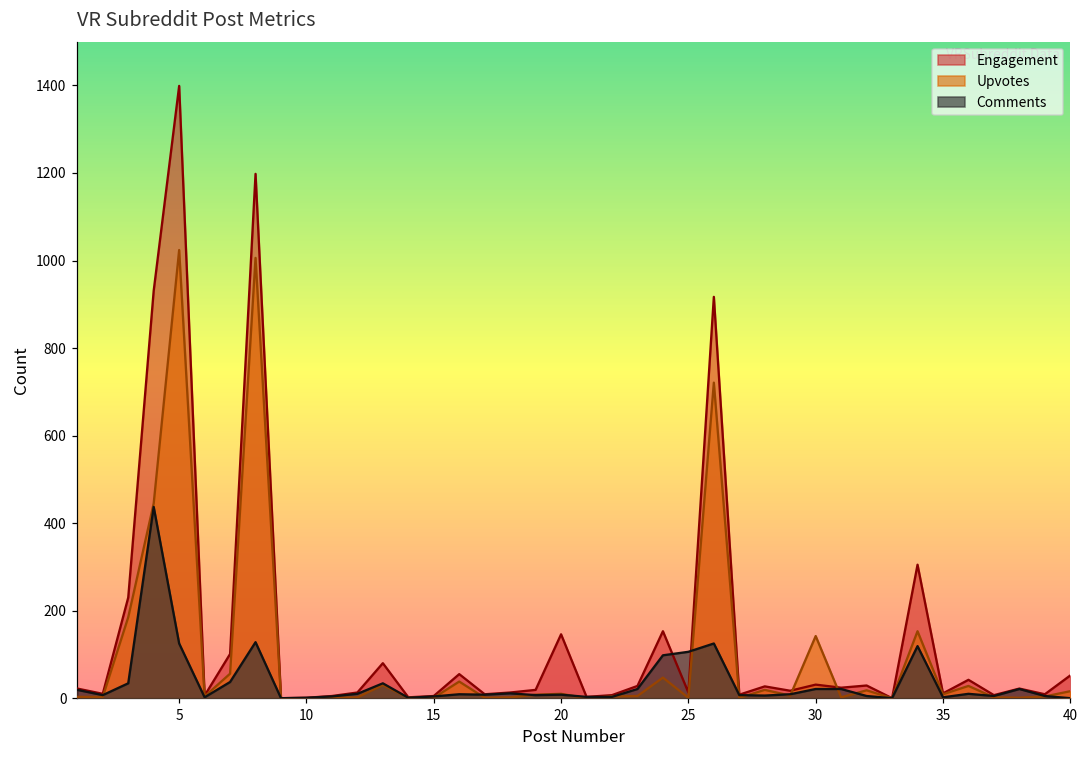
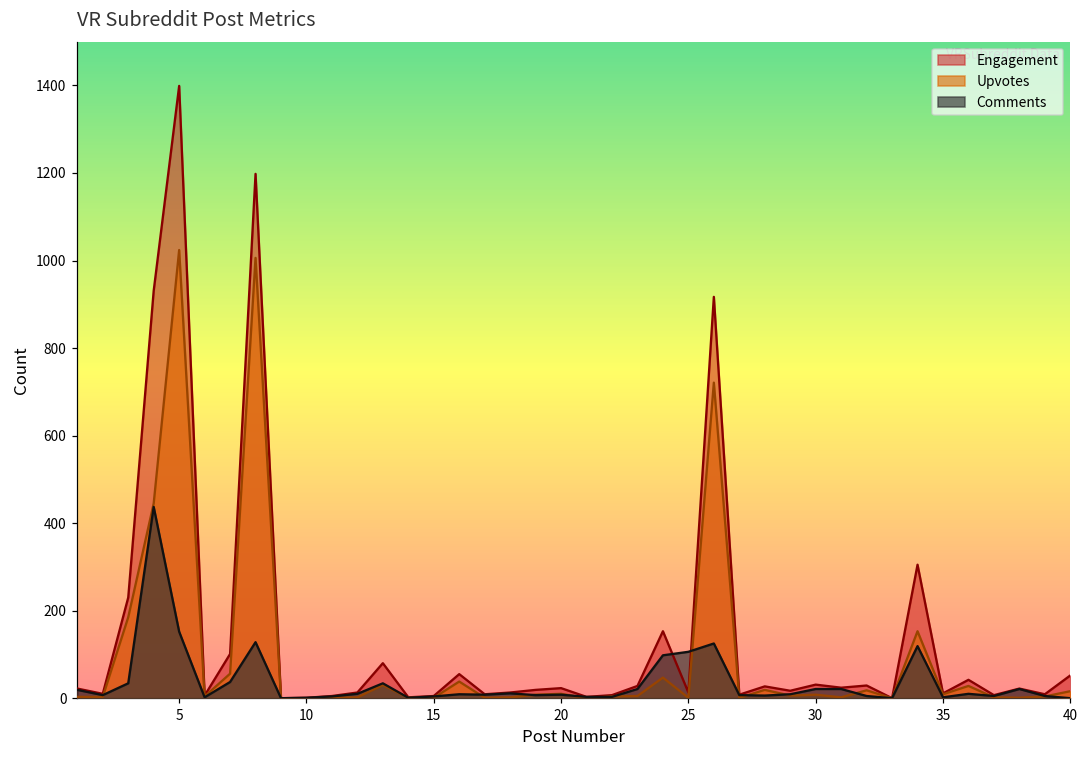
Comments, 5: 130 -> 150
Engagement, 20: 150 -> 20
Upvotes, 30: 140 -> 10
